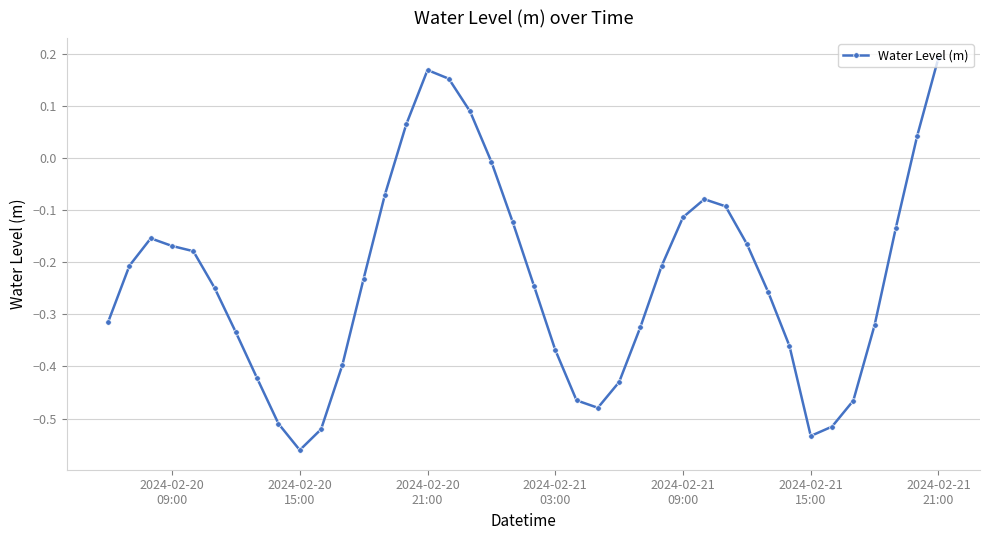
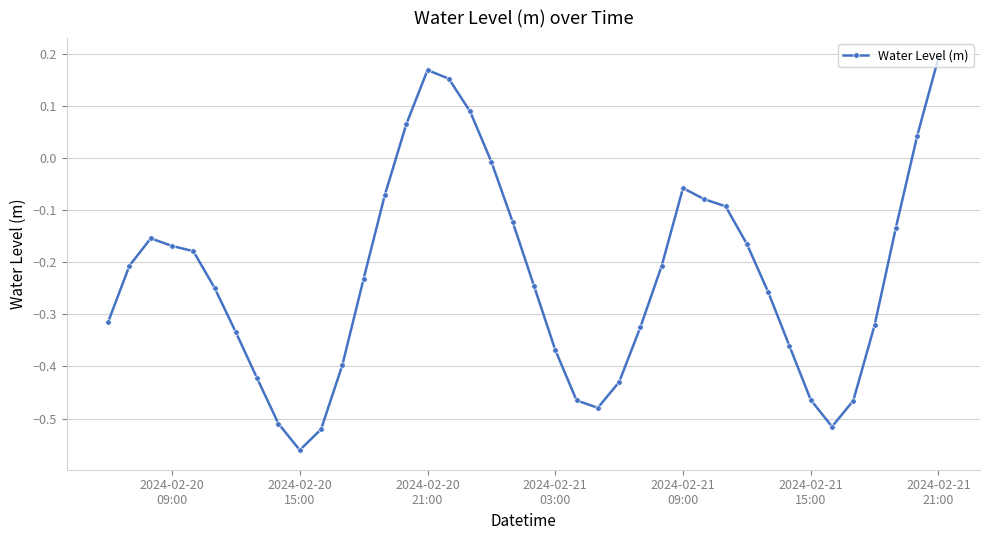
2024-02-21 09:00: -0.11 -> -0.06
2024-02-21 15:00: -0.53 -> -0.46
